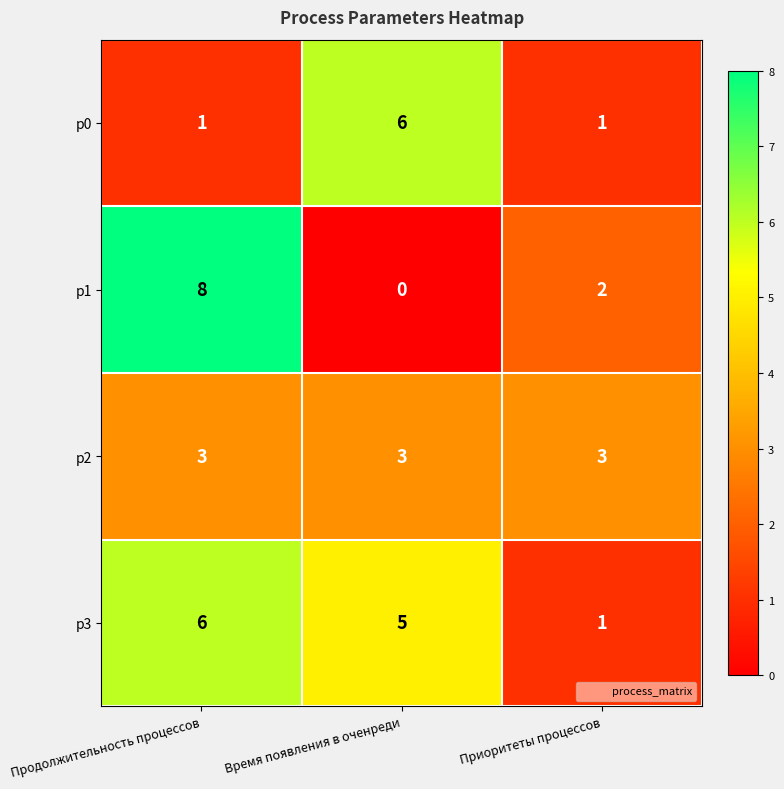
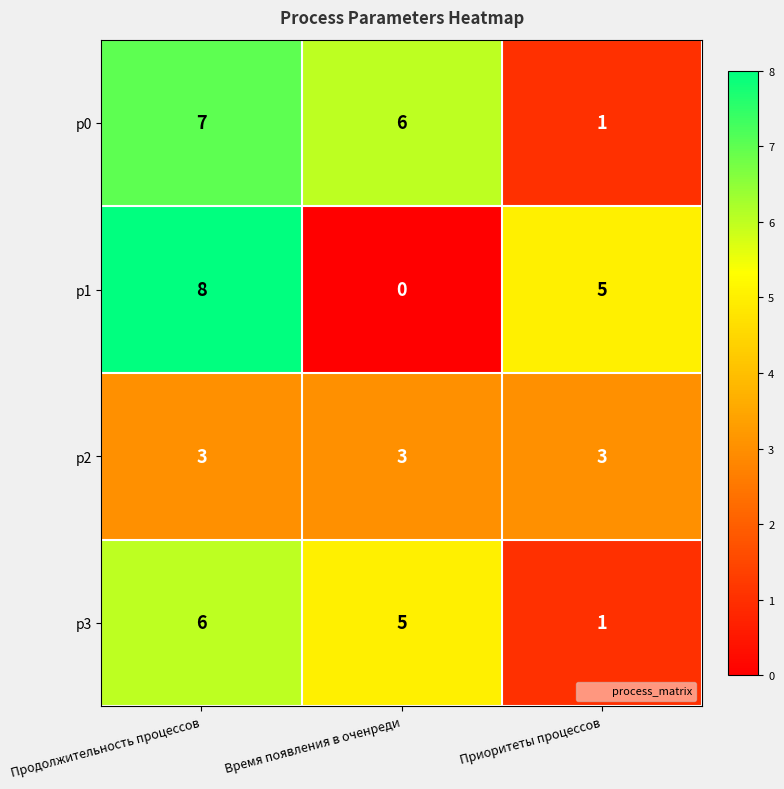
p0, Продолжительность процессов: 1 -> 7
p1, Приоритеты процессов: 2 -> 5
